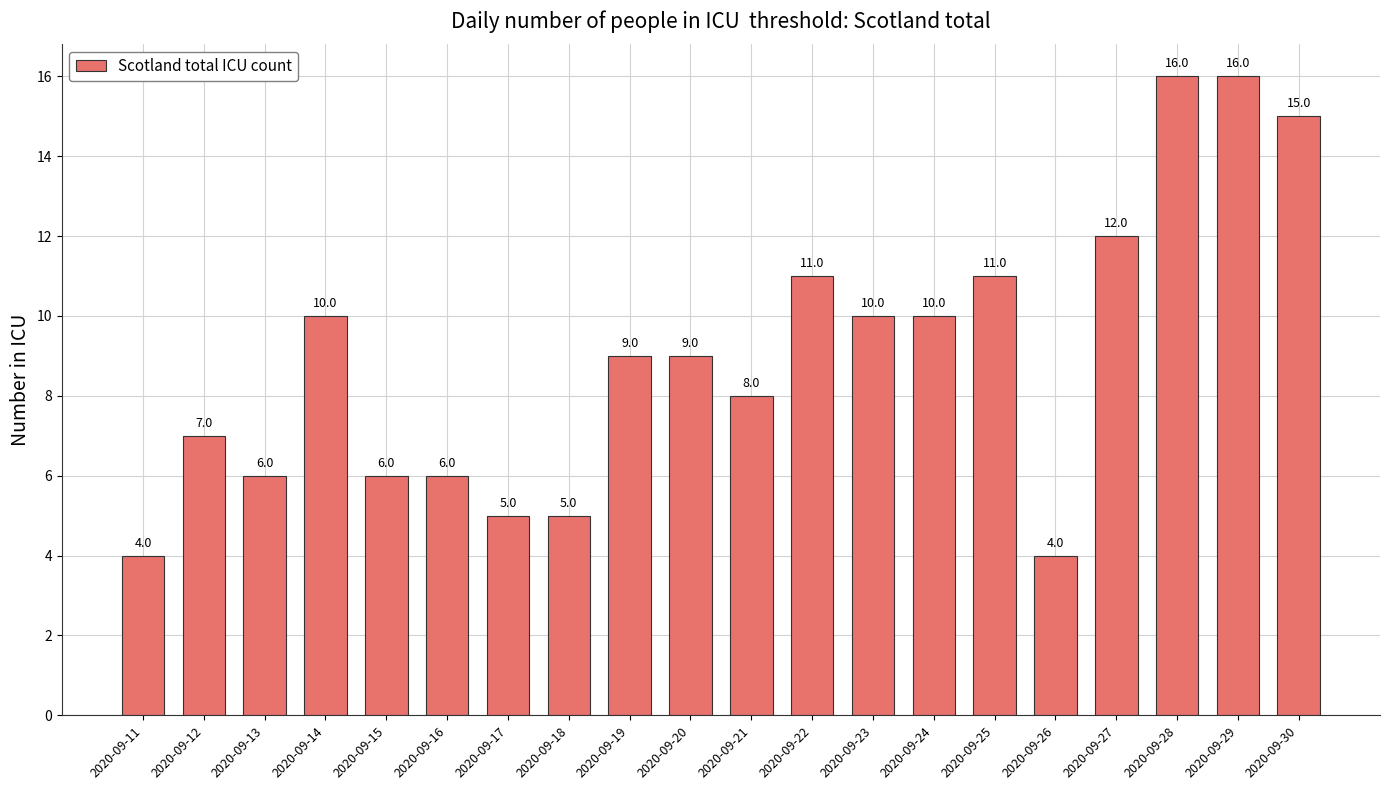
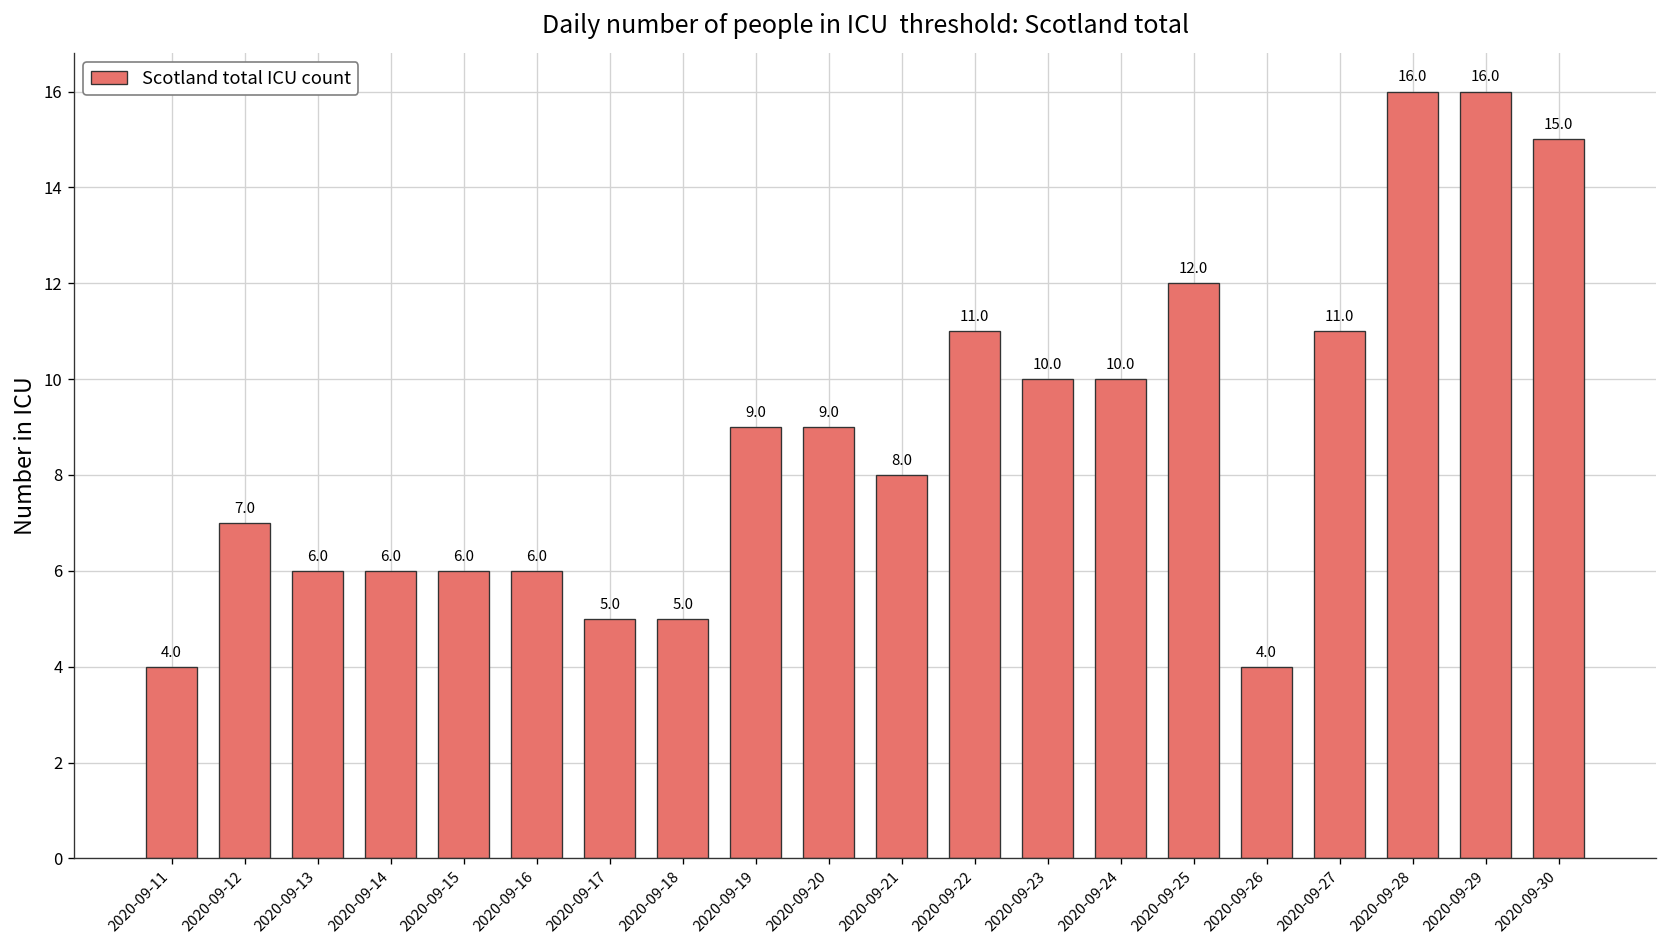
2020-09-14: 10.0 -> 6.0
2020-09-25: 11.0 -> 12.0
2020-09-27: 12.0 -> 11.0
